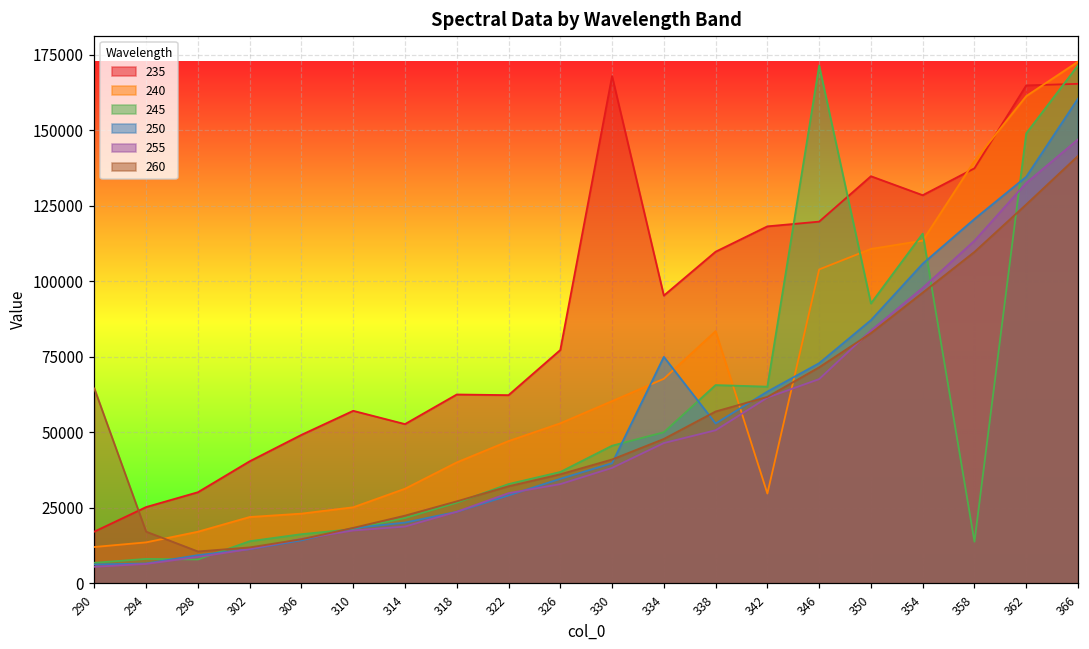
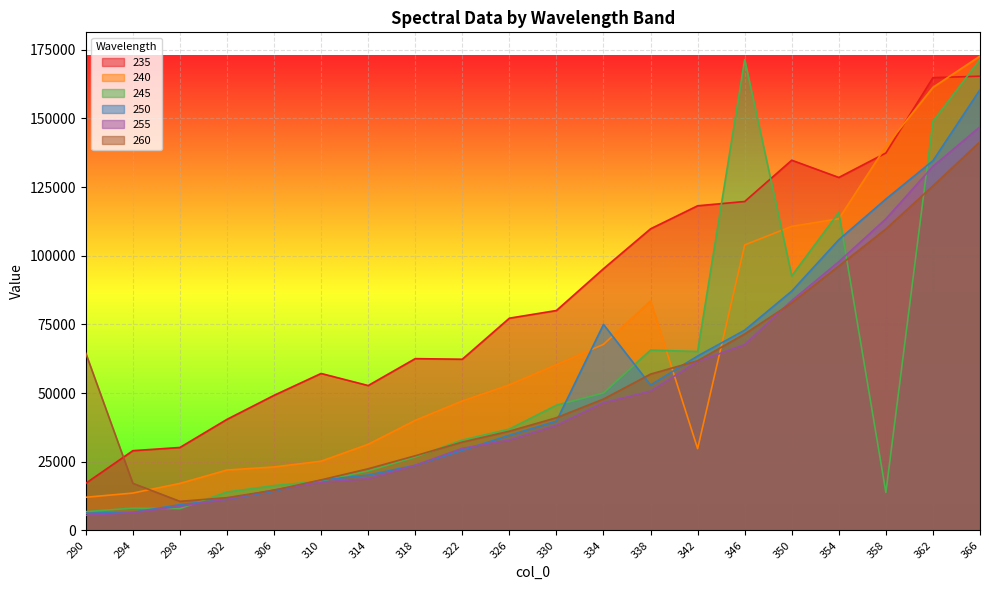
235, 294: 25000 -> 29000
235, 330: 168000 -> 80000
